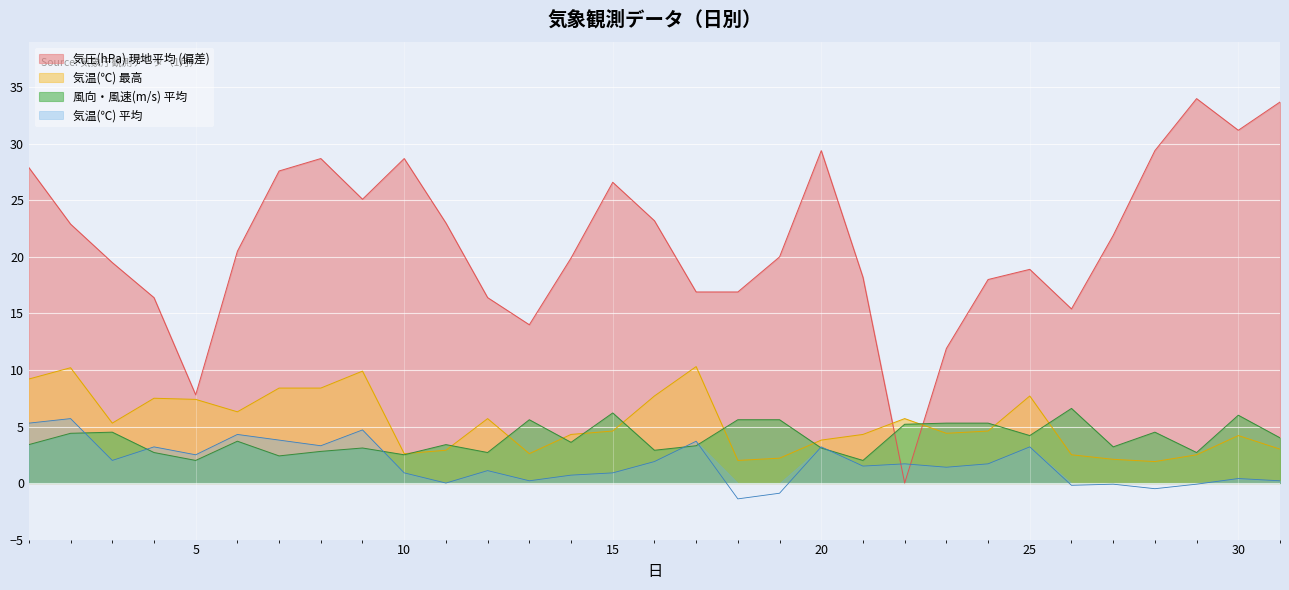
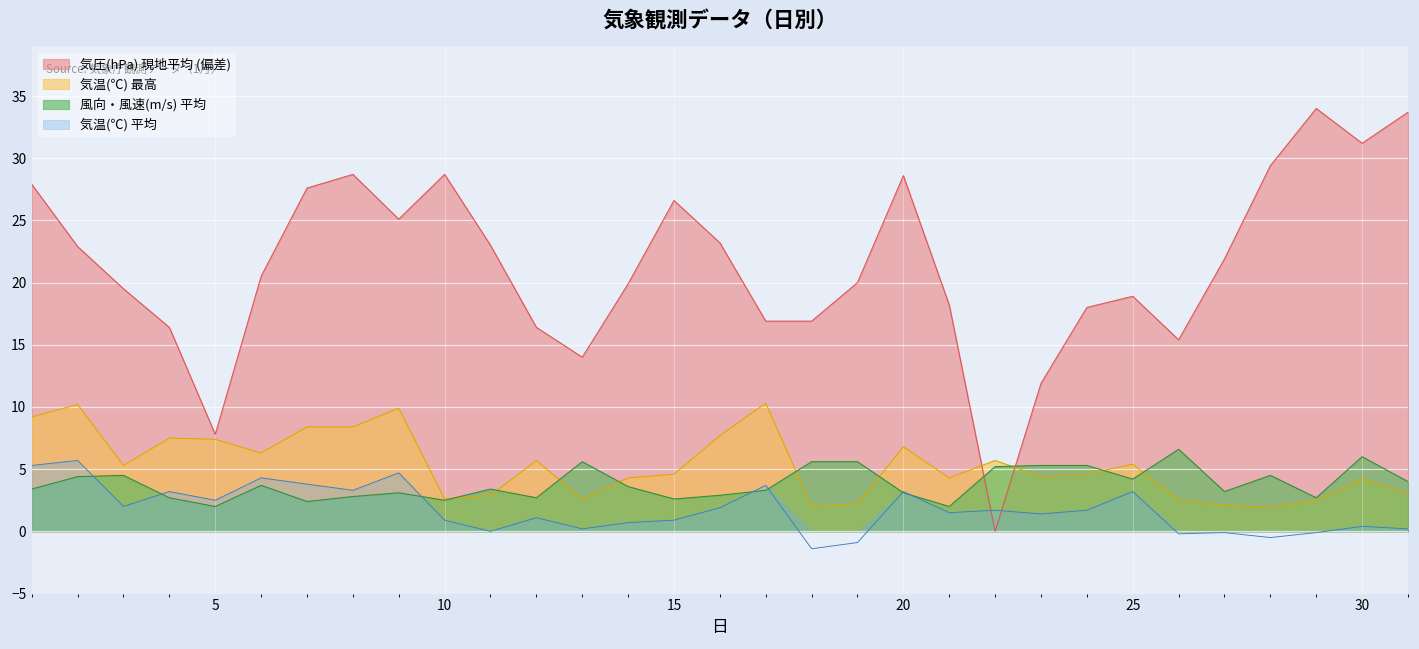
風向・風速(m/s) 平均, 15: 6.2 -> 2.6
気圧(hPa) 現地平均 (偏差), 20: 29.4 -> 28.6
気温(℃) 最高, 20: 3.8 -> 6.8
気温(℃) 最高, 25: 7.7 -> 5.4
